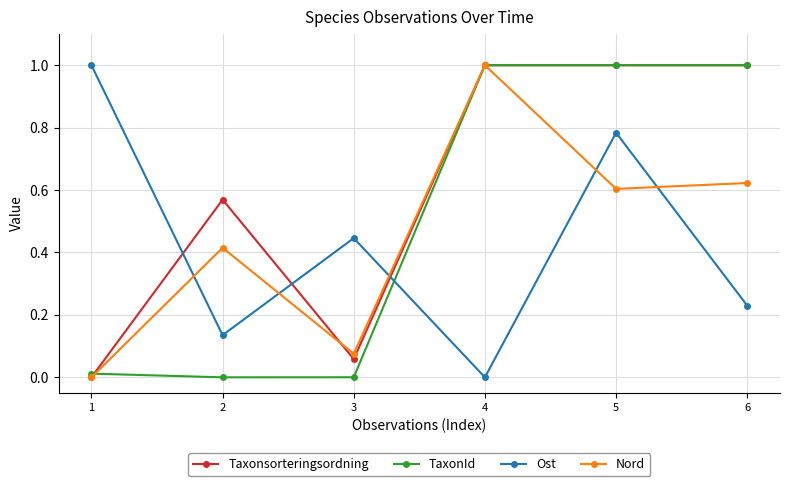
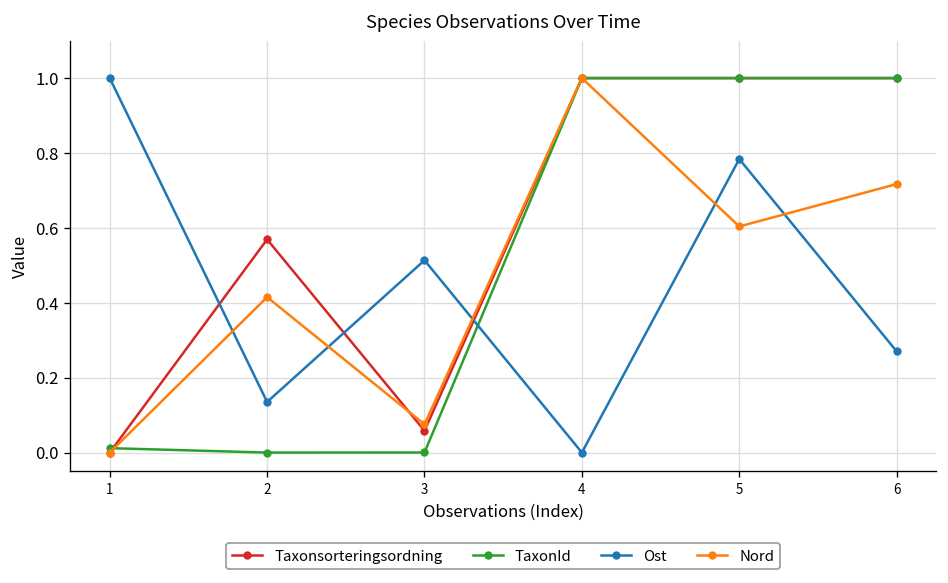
Ost, 3: 0.45 -> 0.51
Ost, 6: 0.23 -> 0.27
Nord, 6: 0.62 -> 0.72
